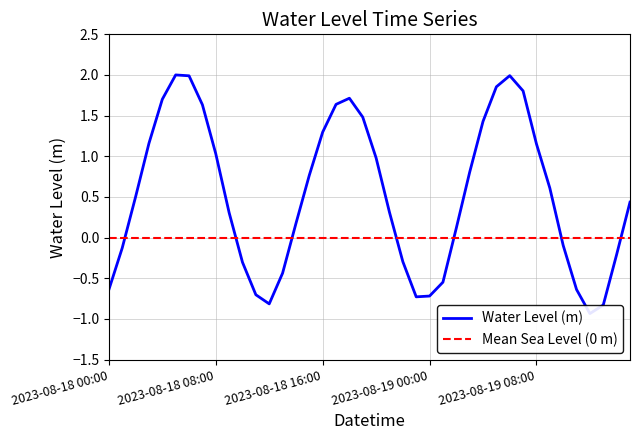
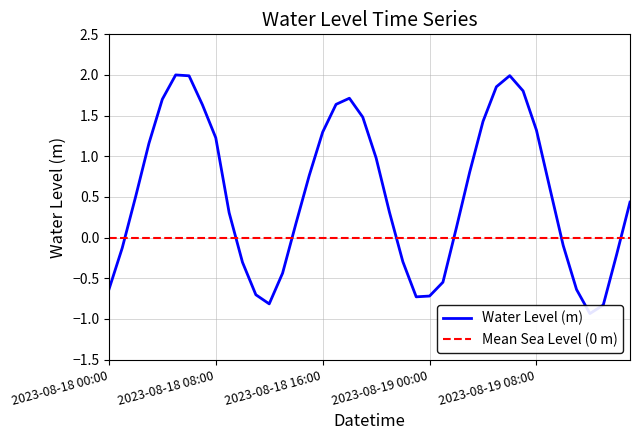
2023-08-18 08:00: 1.0 -> 1.2
2023-08-19 08:00: 1.2 -> 1.3
